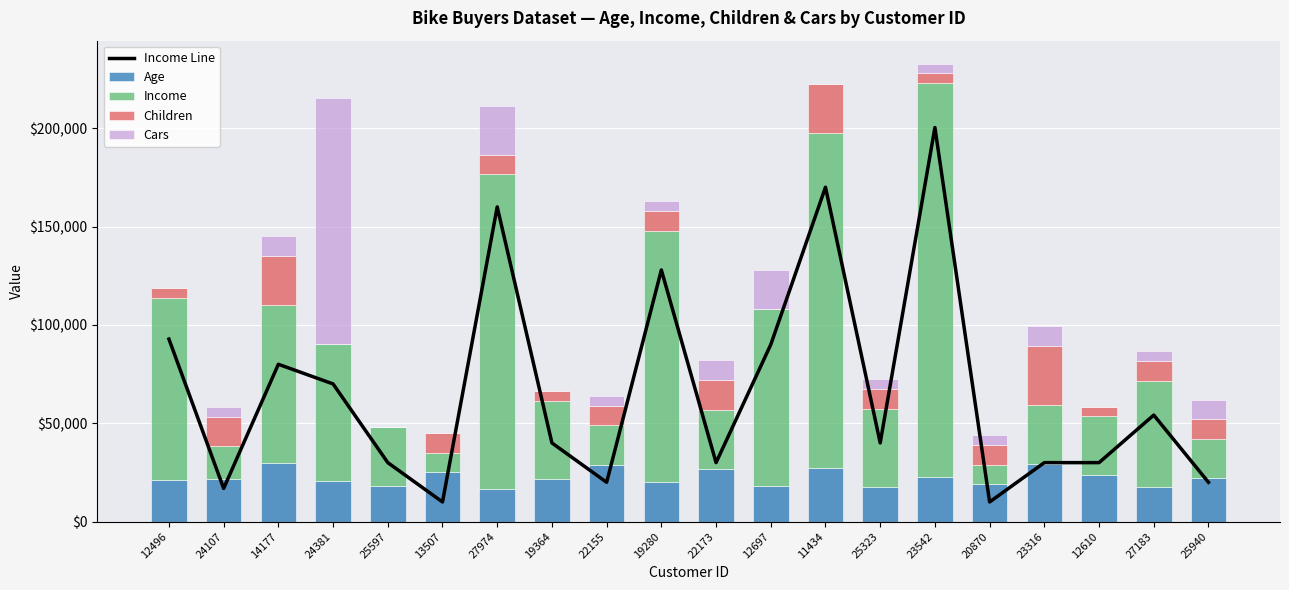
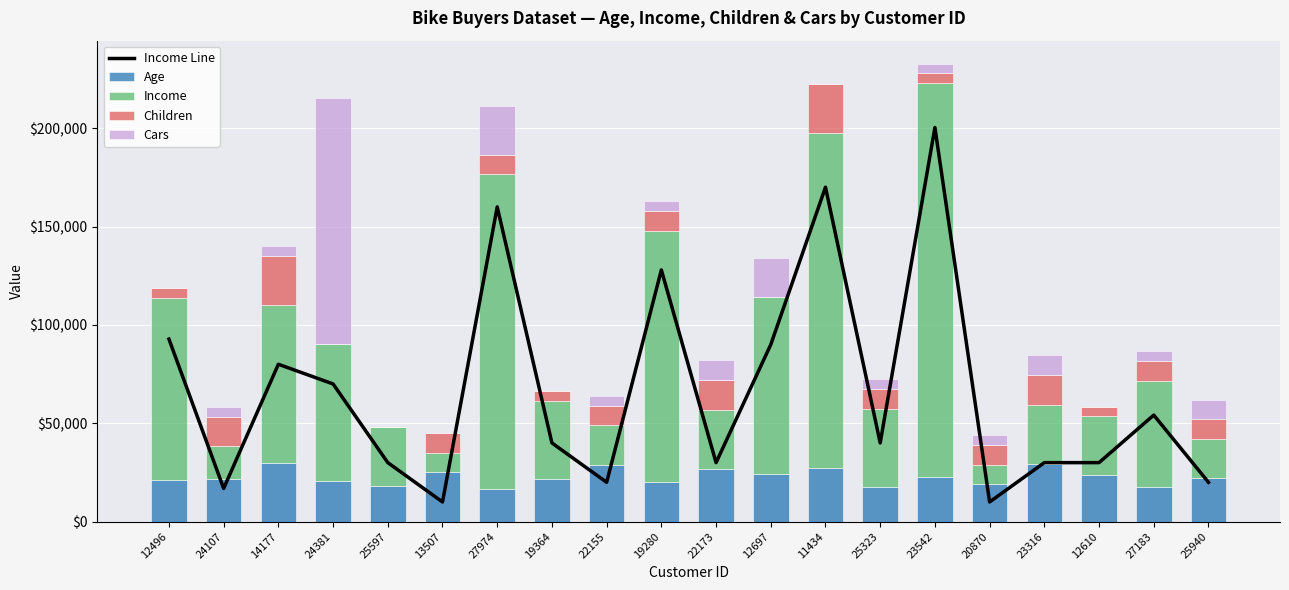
Cars, 14177: $10,000 -> $5,000
Age, 12697: $18,000 -> $24,000
Children, 23316: $30,000 -> $15,000
